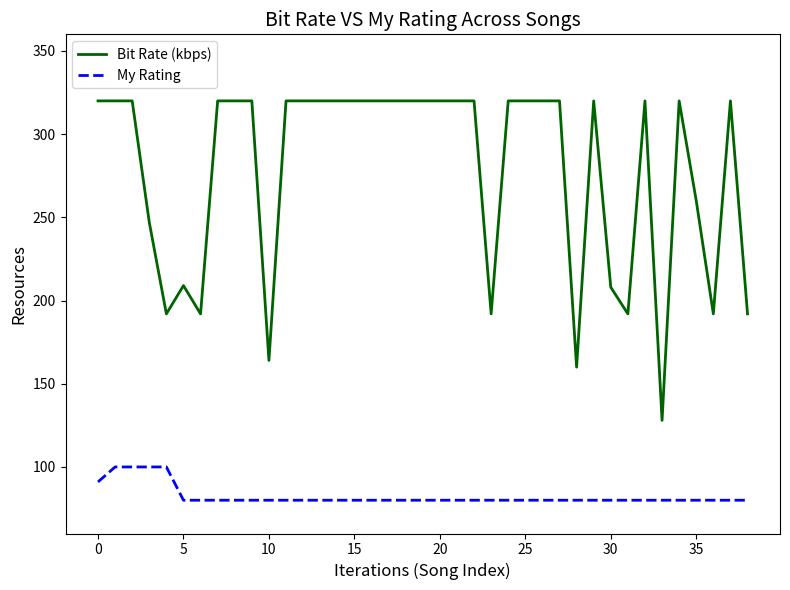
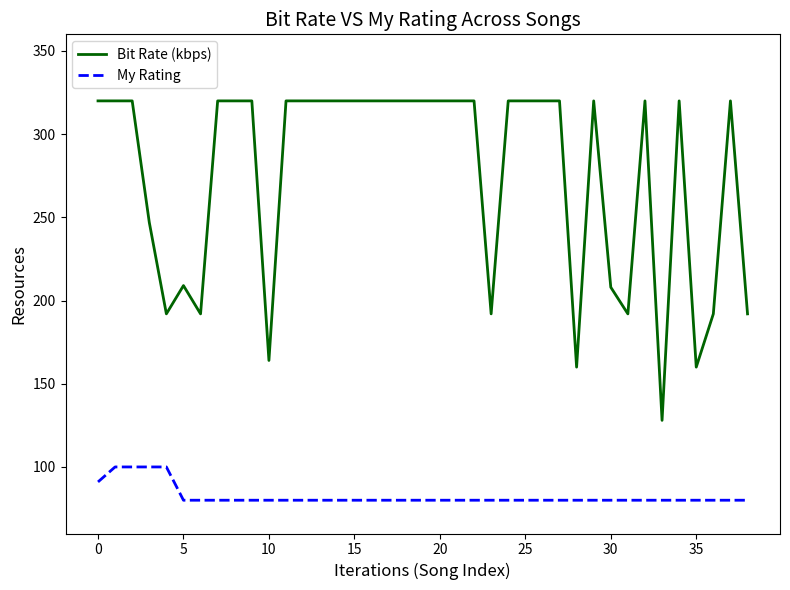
Bit Rate (kbps), 35: 260 -> 160
